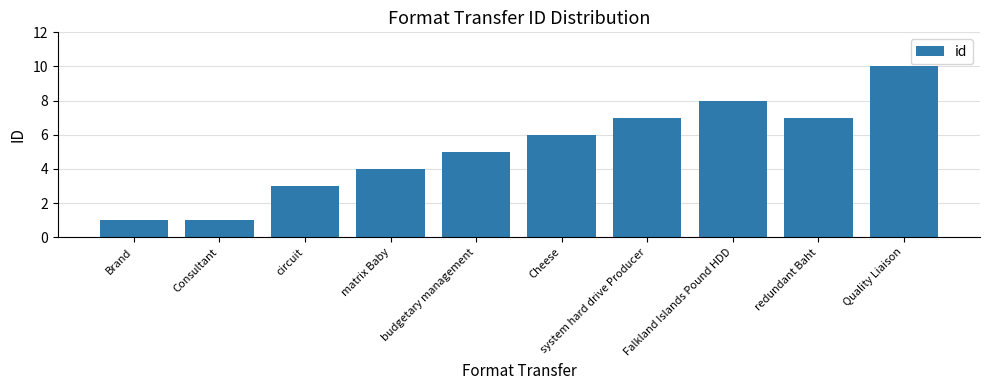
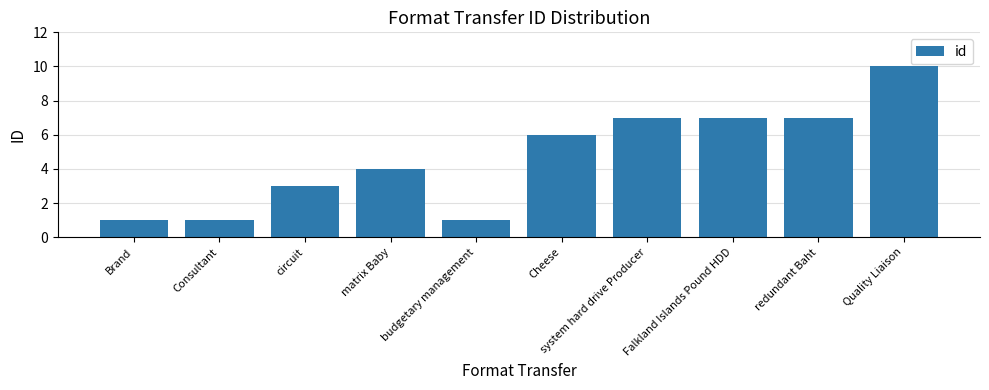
budgetary management: 5 -> 1
Falkland Islands Pound HDD: 8 -> 7
